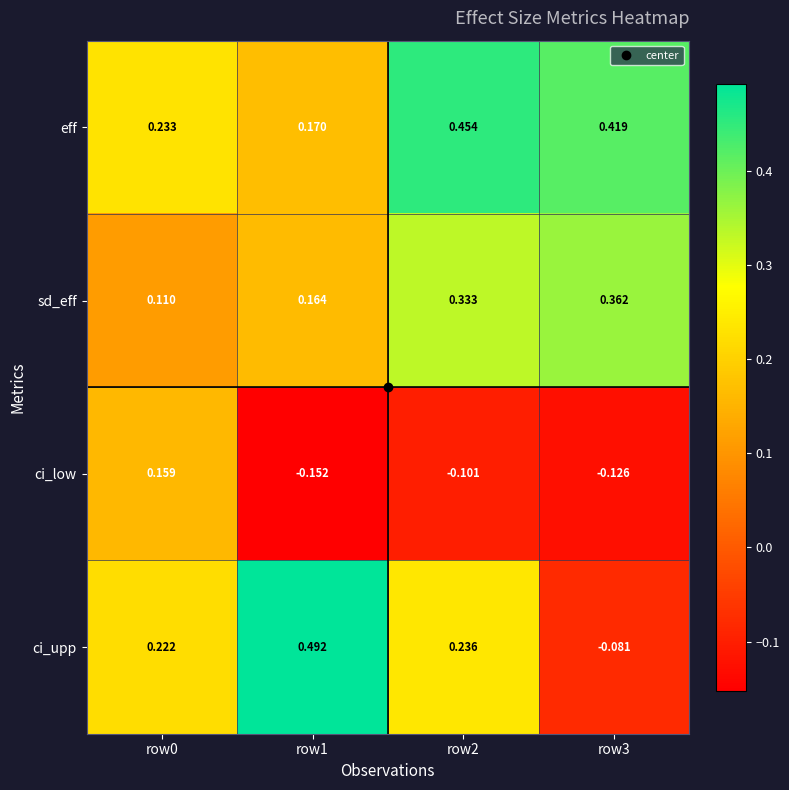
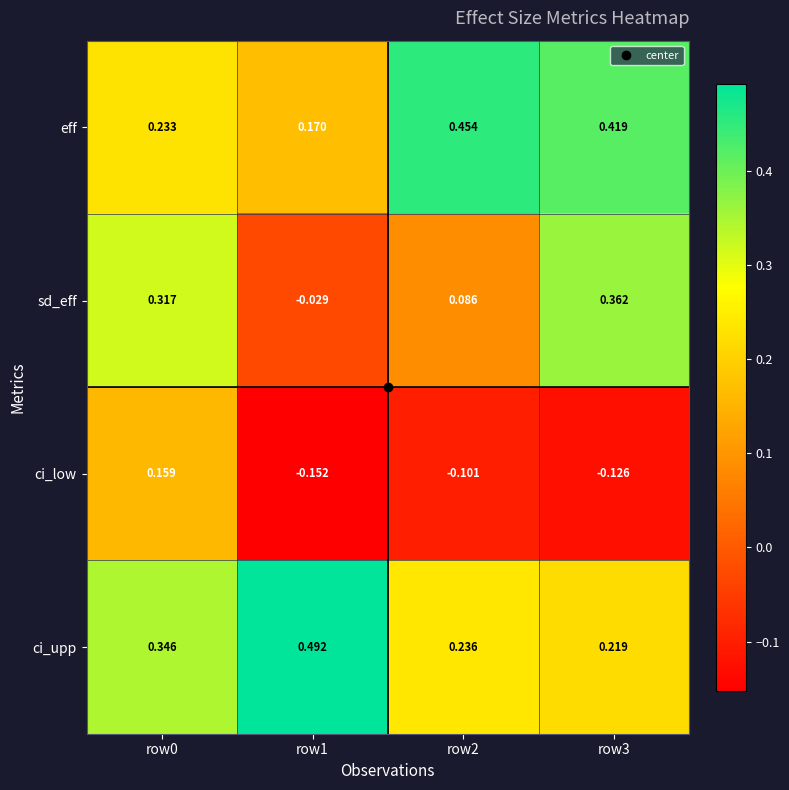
sd_eff, row0: 0.110 -> 0.317
sd_eff, row1: 0.164 -> -0.029
sd_eff, row2: 0.333 -> 0.086
ci_upp, row0: 0.222 -> 0.346
ci_upp, row3: -0.081 -> 0.219
